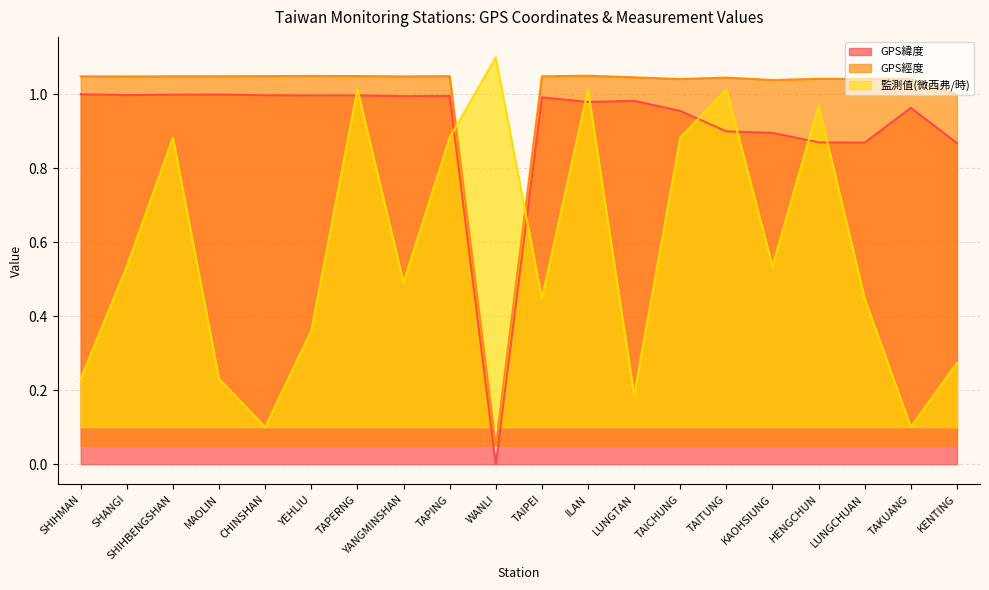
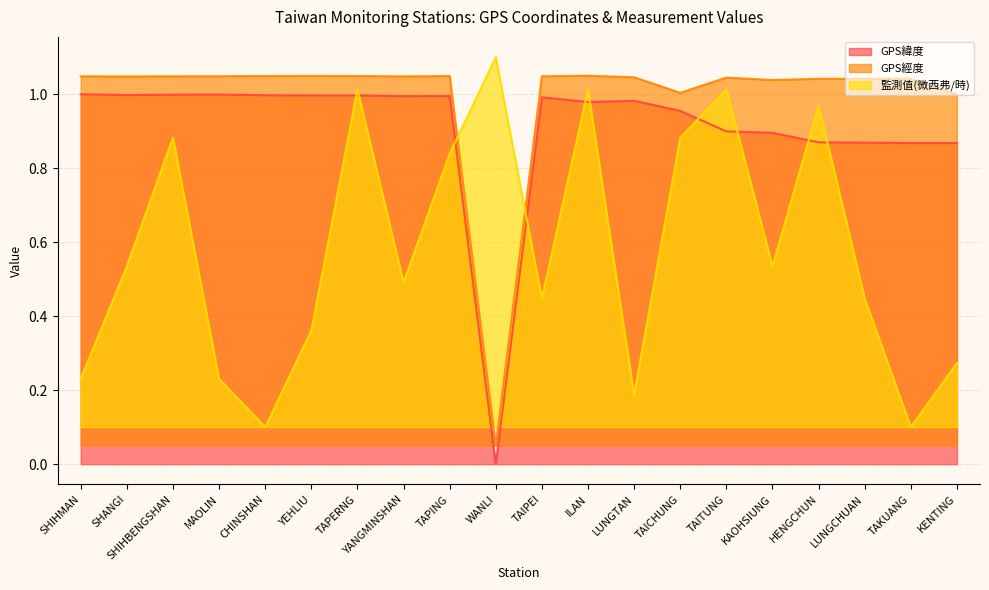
監測值(微西弗/時), TAPING: 0.88 -> 0.84
GPS經度, TAICHUNG: 1.04 -> 1.00
GPS緯度, TAKUANG: 0.96 -> 0.87
